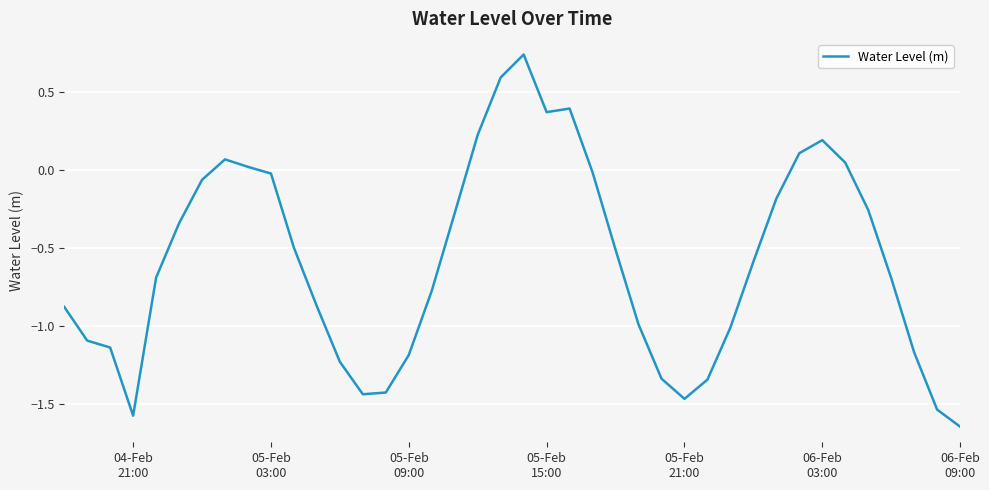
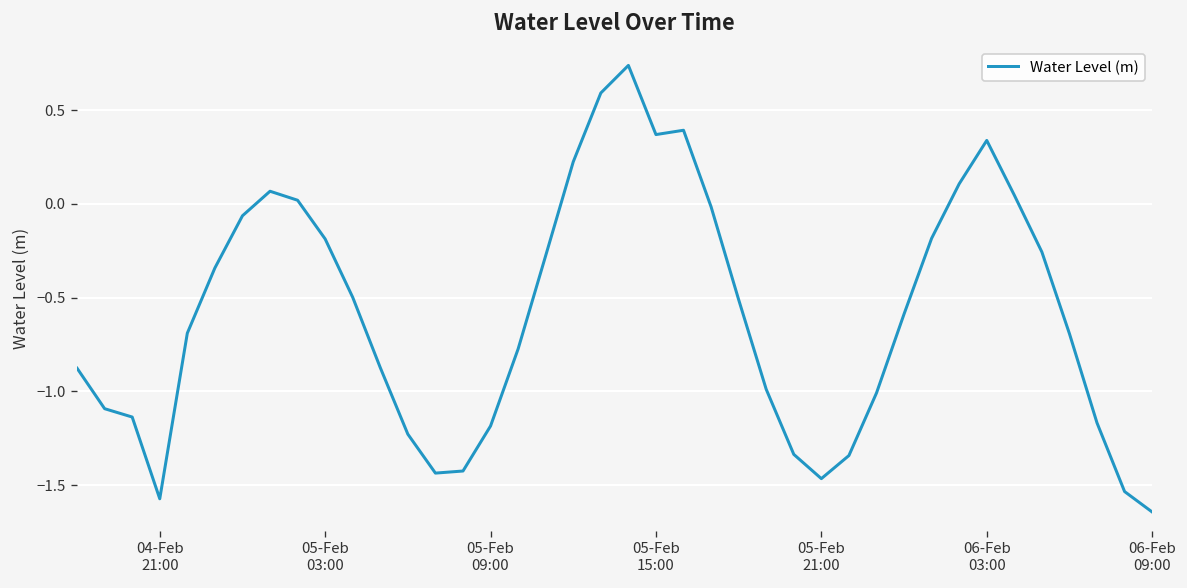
05-Feb 03:00: -0.02 -> -0.19
06-Feb 03:00: 0.19 -> 0.34
